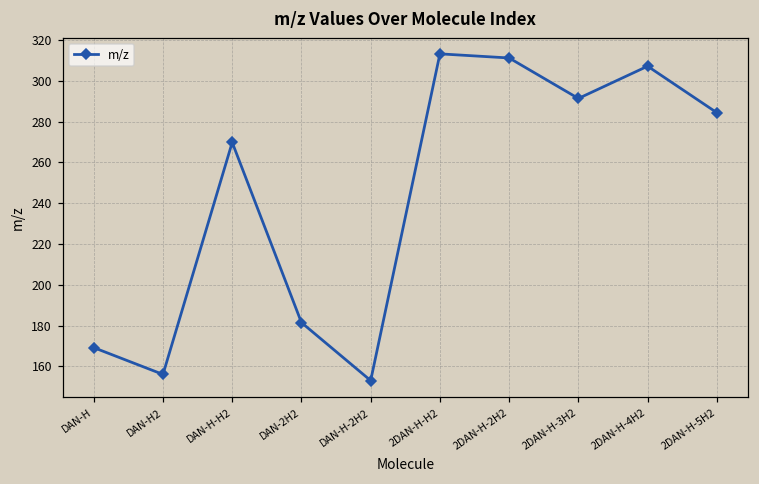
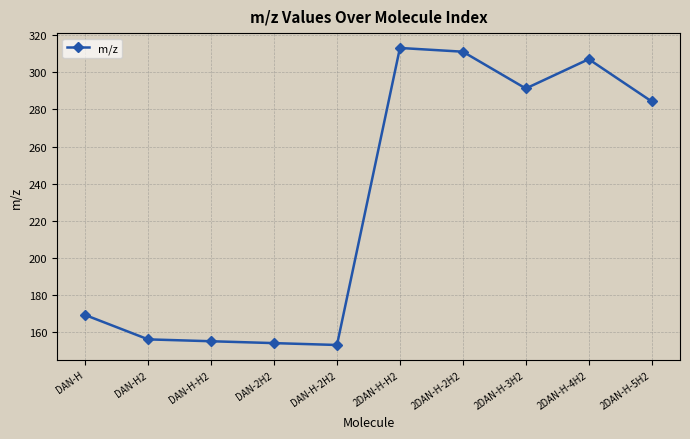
DAN-H-H2: 270 -> 155
DAN-2H2: 181 -> 154
